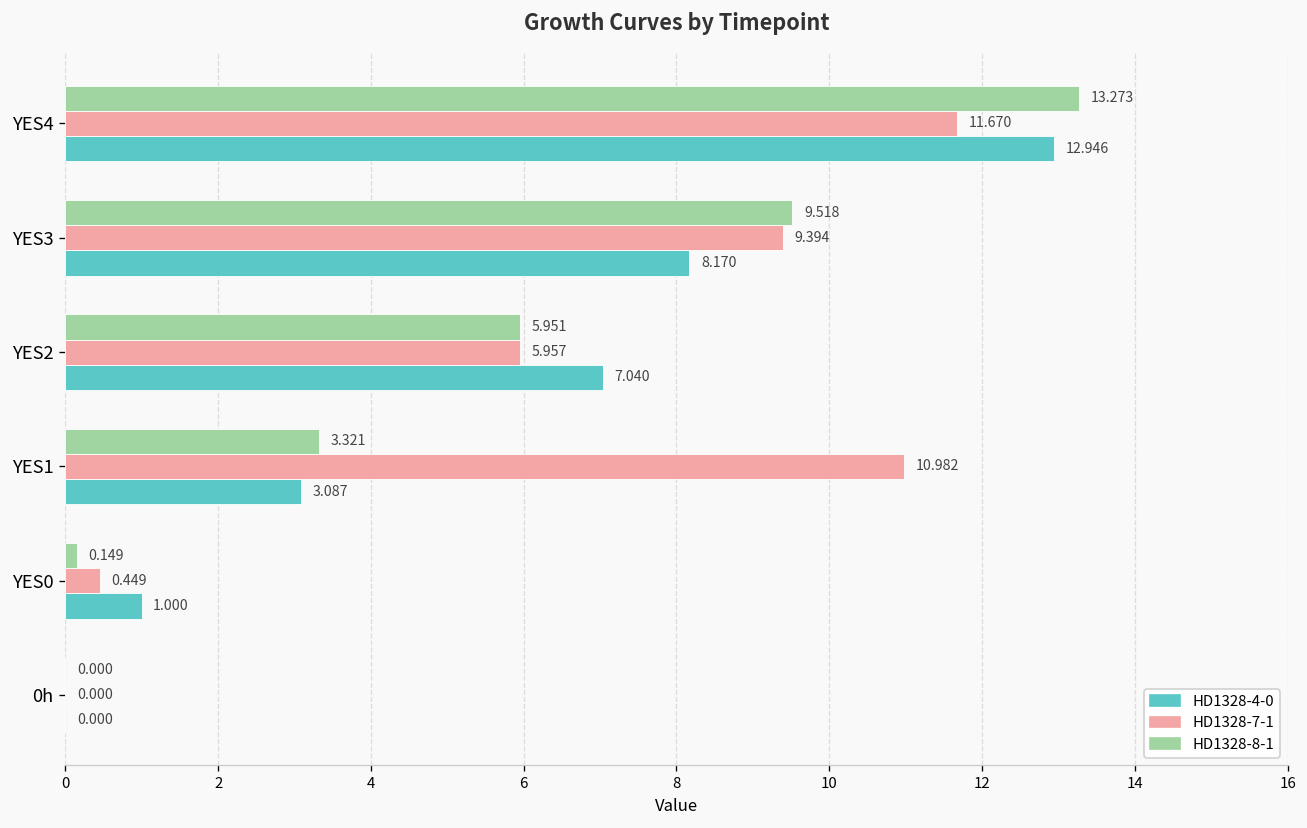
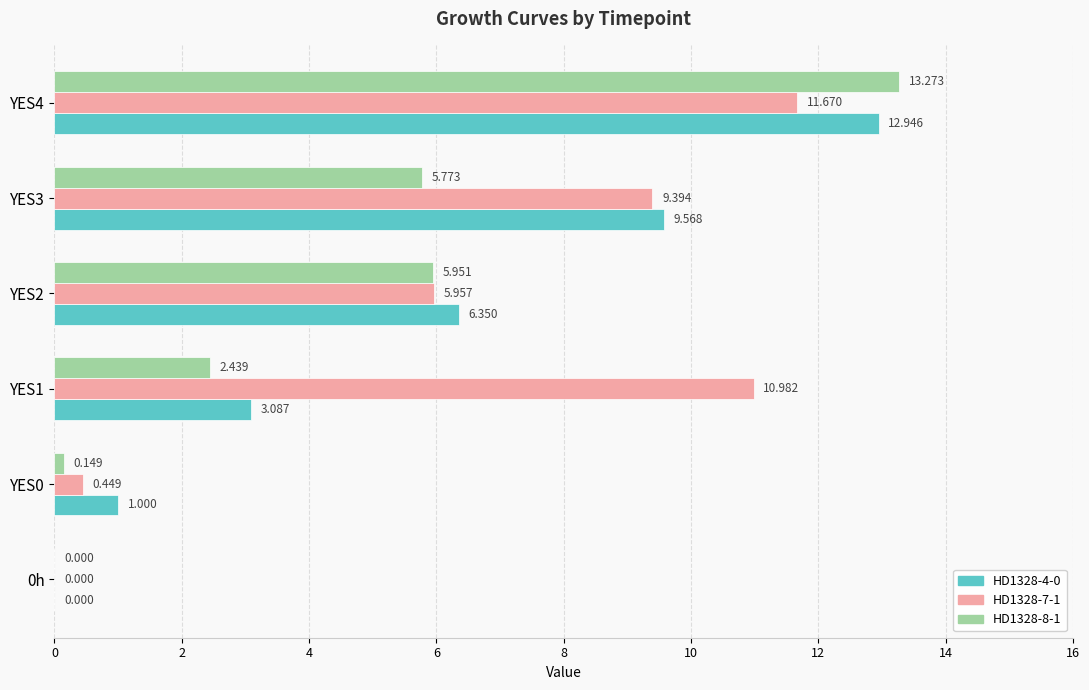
HD1328-8-1, YES3: 9.518 -> 5.773
HD1328-4-0, YES3: 8.170 -> 9.568
HD1328-4-0, YES2: 7.040 -> 6.350
HD1328-8-1, YES1: 3.321 -> 2.439
